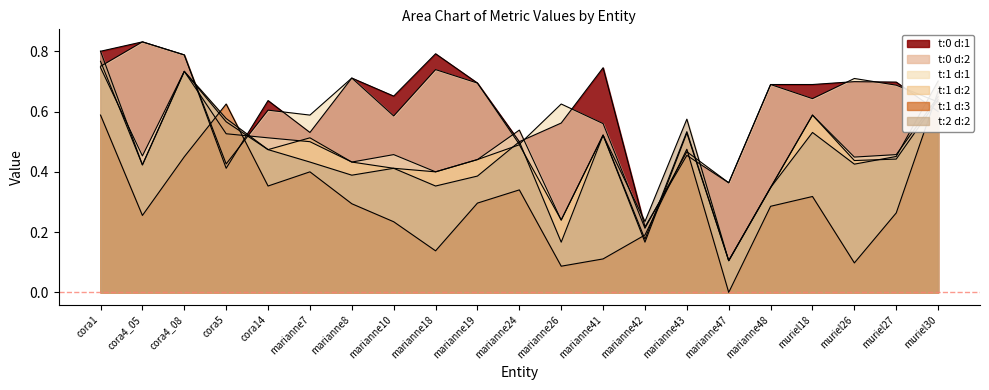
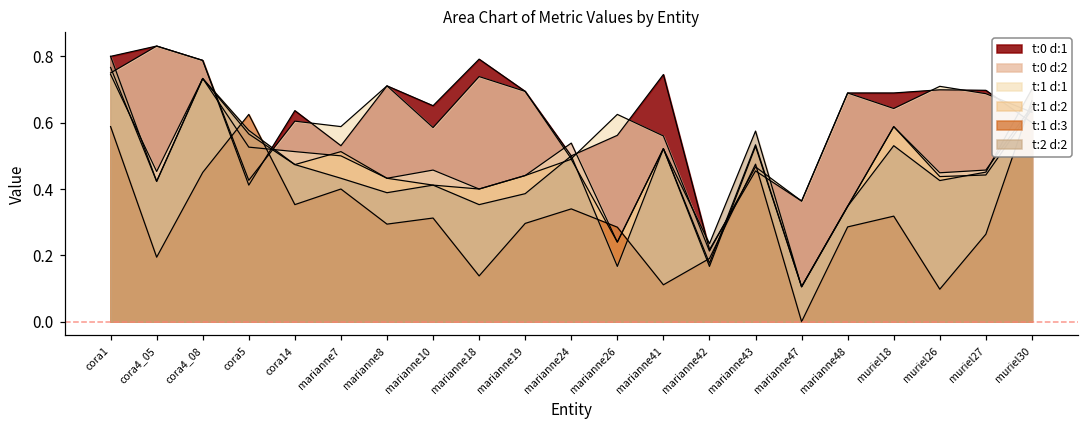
t:1 d:3, cora4_05: 0.26 -> 0.19
t:1 d:3, marianne10: 0.23 -> 0.31
t:1 d:3, marianne26: 0.09 -> 0.28
